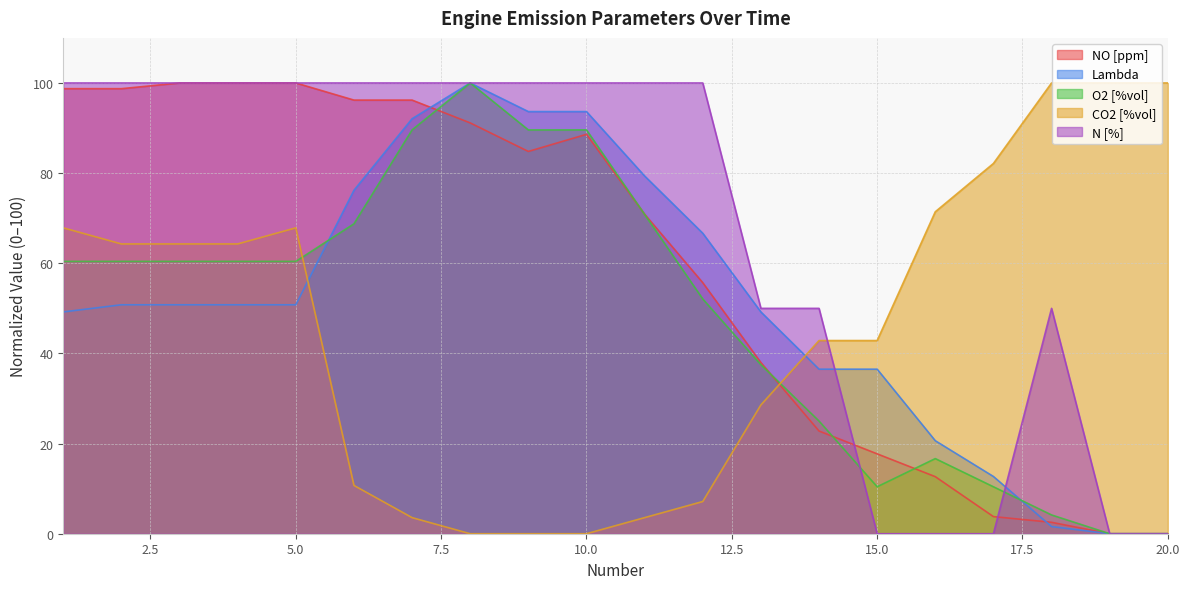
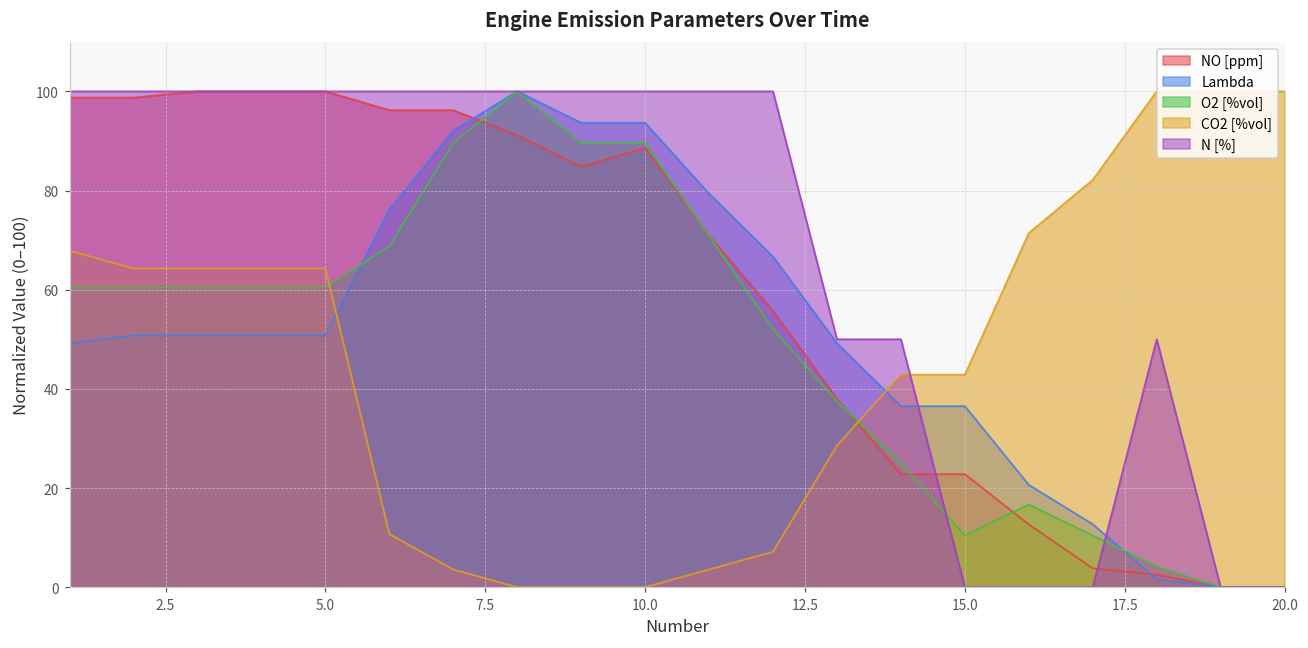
CO2 [%vol], 5.0: 68 -> 64
NO [ppm], 15.0: 18 -> 23
